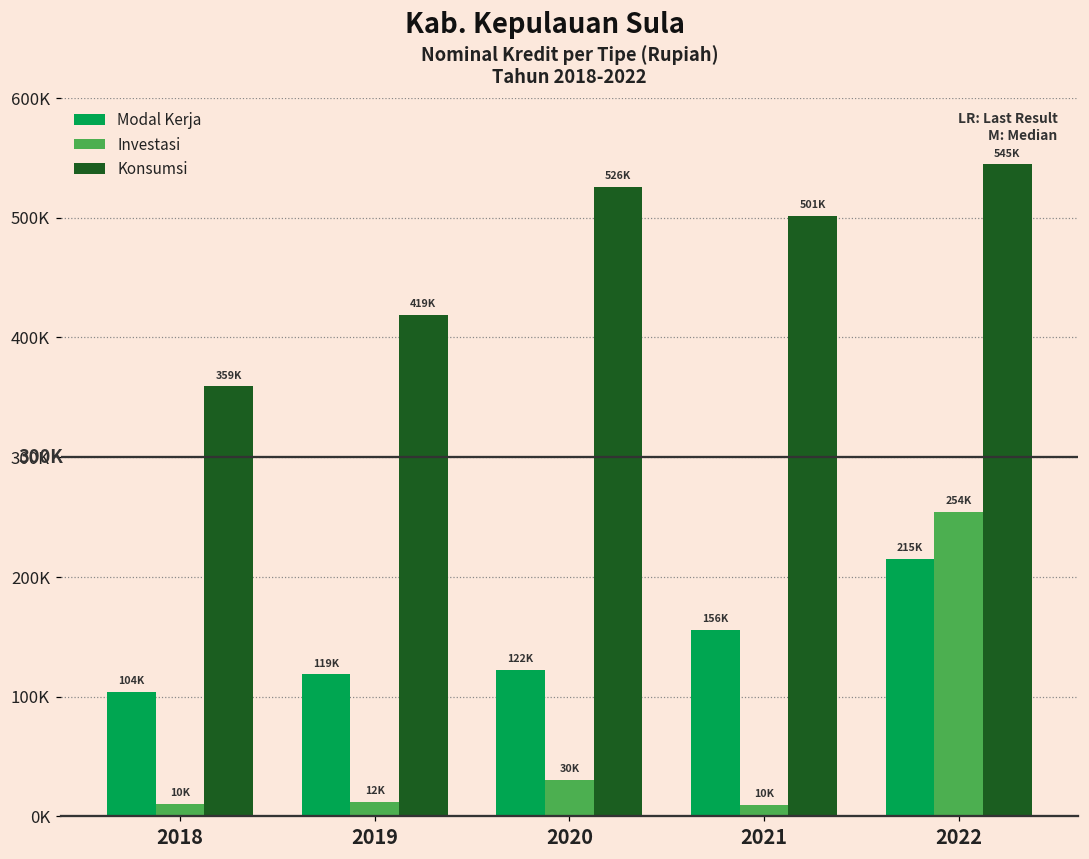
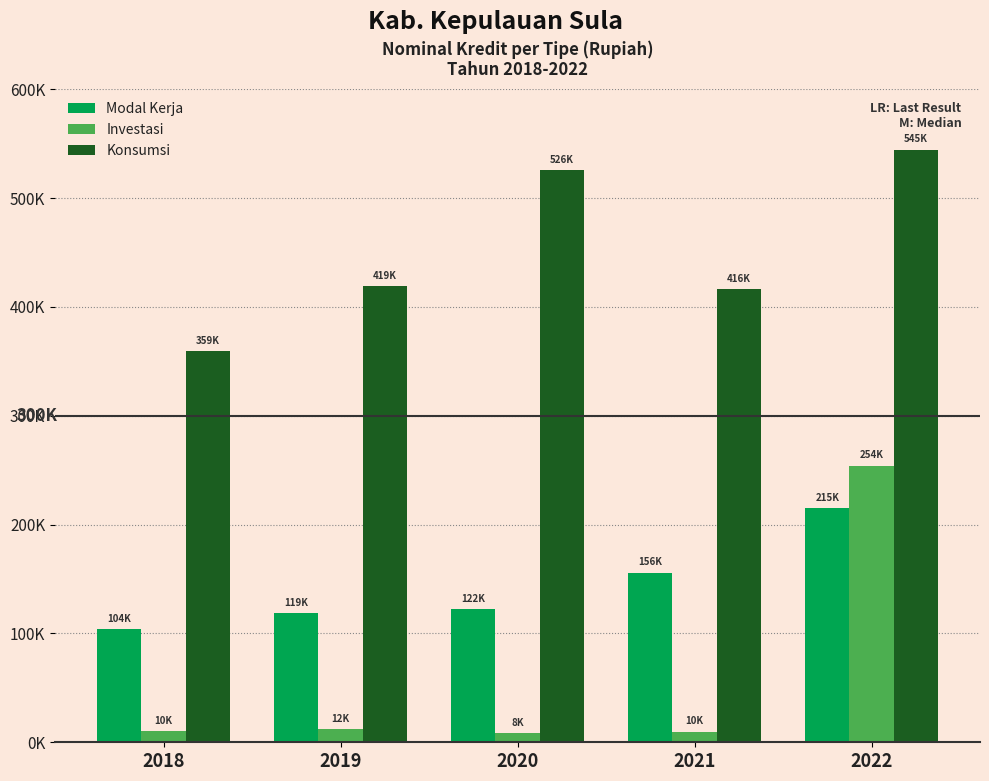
Investasi, 2020: 30K -> 8K
Konsumsi, 2021: 501K -> 416K
